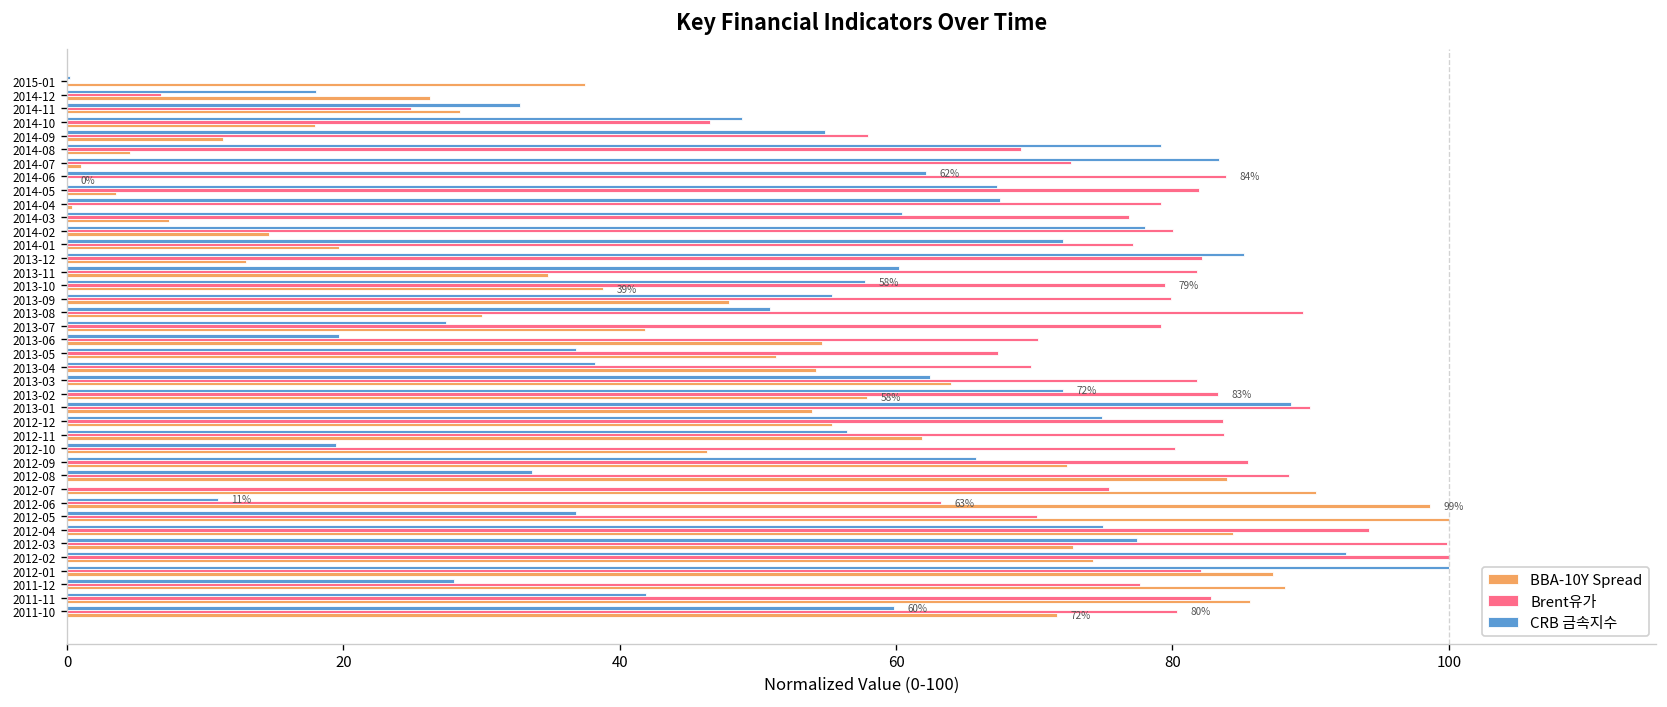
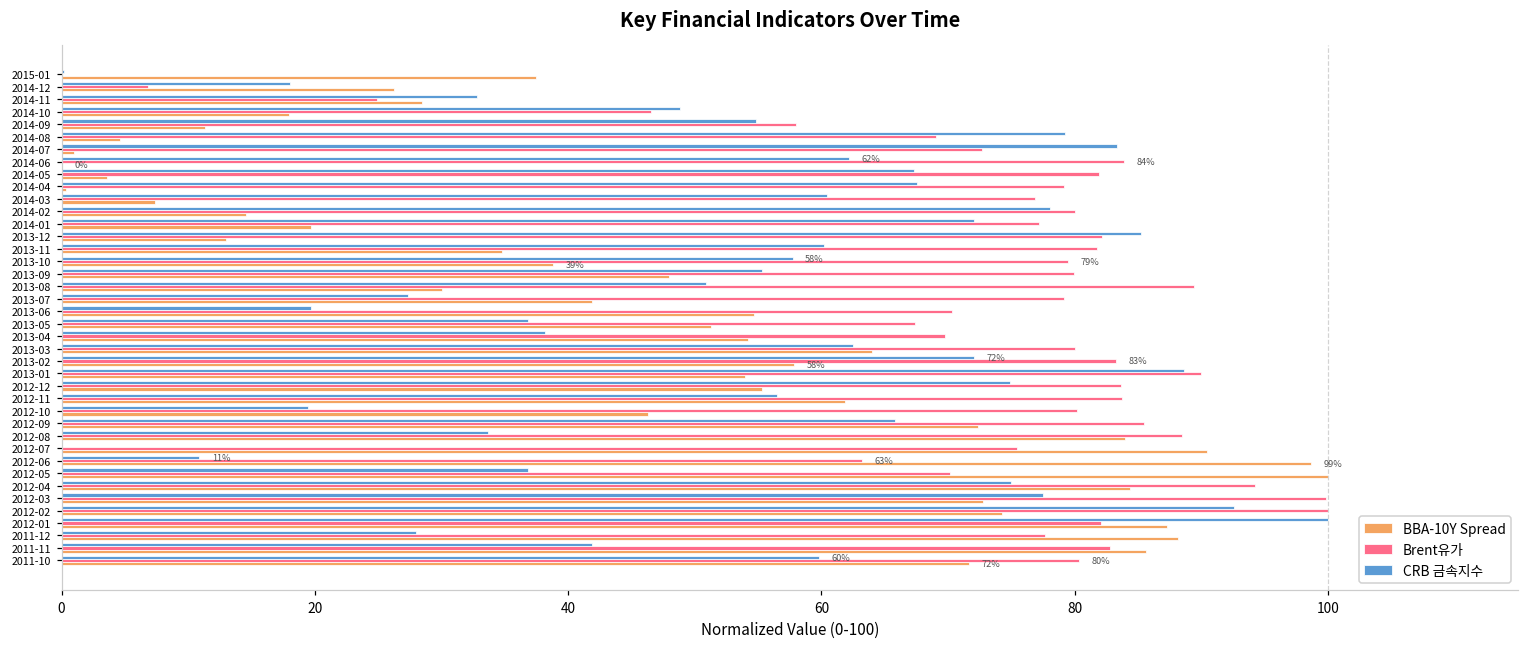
Brent유가, 2013-03: 81.8 -> 80.0
